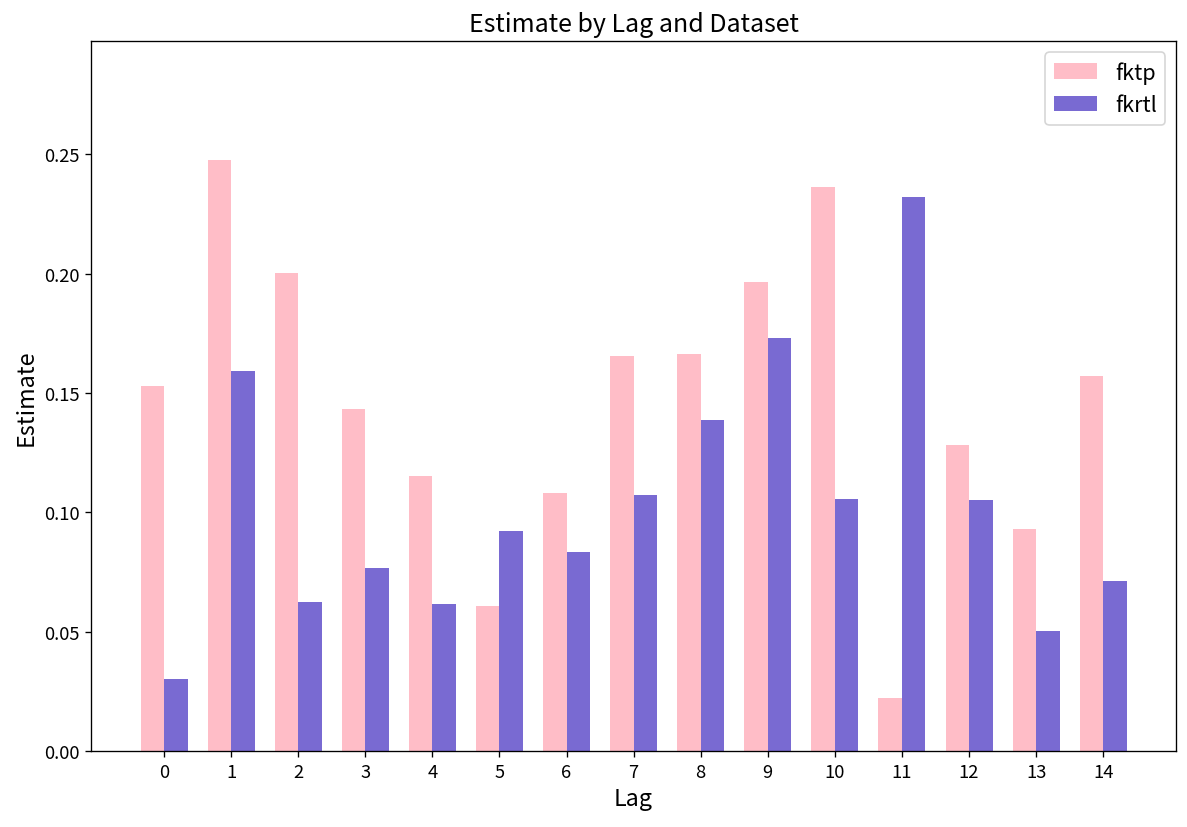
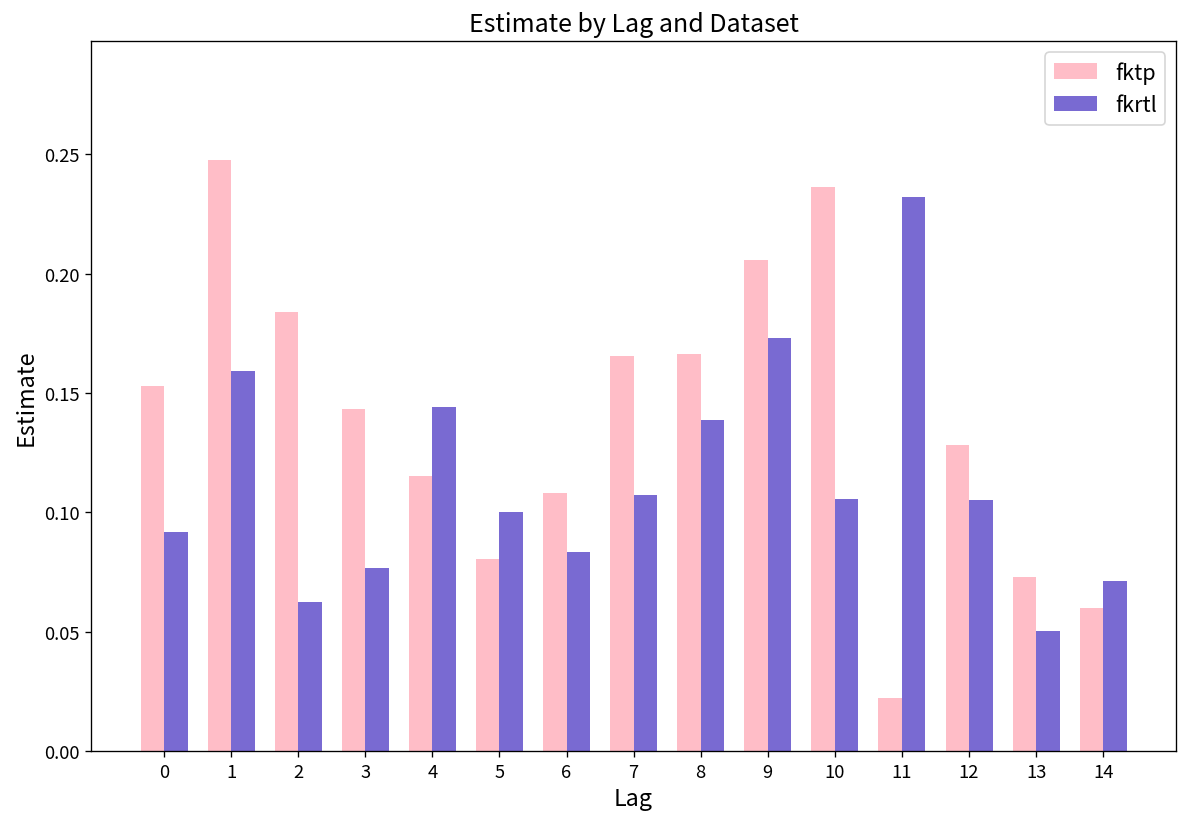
fkrtl, 0: 0.030 -> 0.092
fktp, 2: 0.200 -> 0.184
fkrtl, 4: 0.062 -> 0.144
fktp, 5: 0.061 -> 0.080
fkrtl, 5: 0.092 -> 0.100
fktp, 9: 0.196 -> 0.206
fktp, 13: 0.093 -> 0.073
fktp, 14: 0.157 -> 0.060
